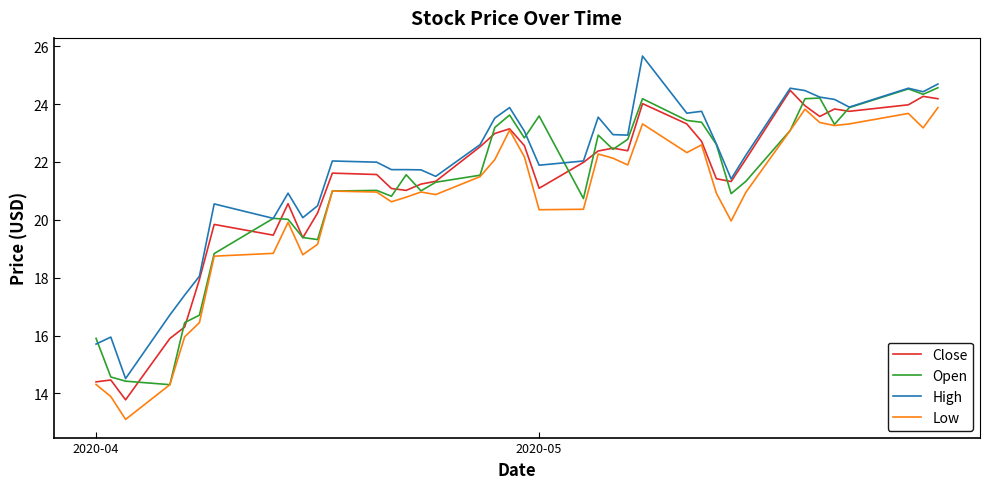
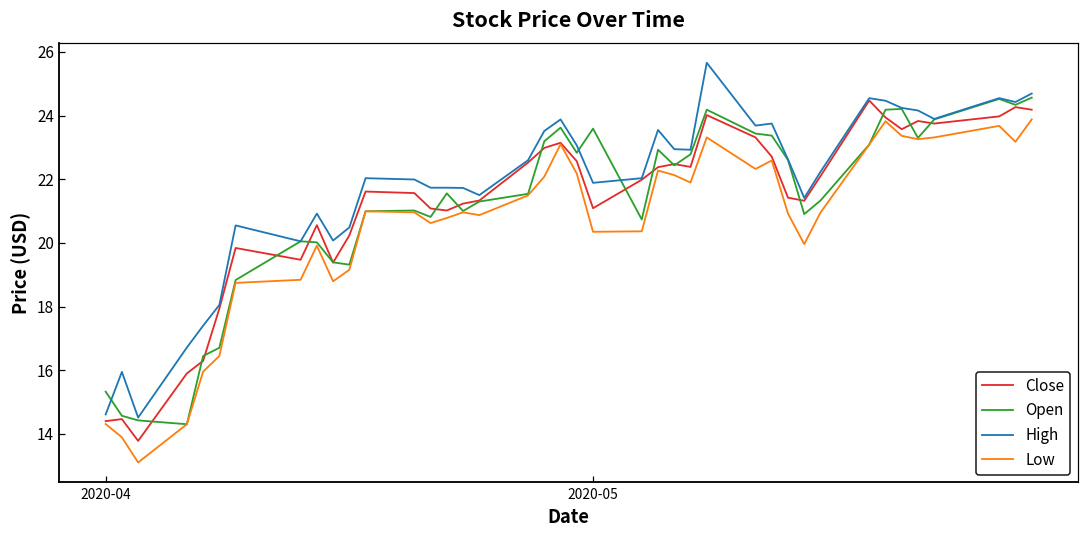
Open, 2020-04: 15.9 -> 15.3
High, 2020-04: 15.7 -> 14.6
